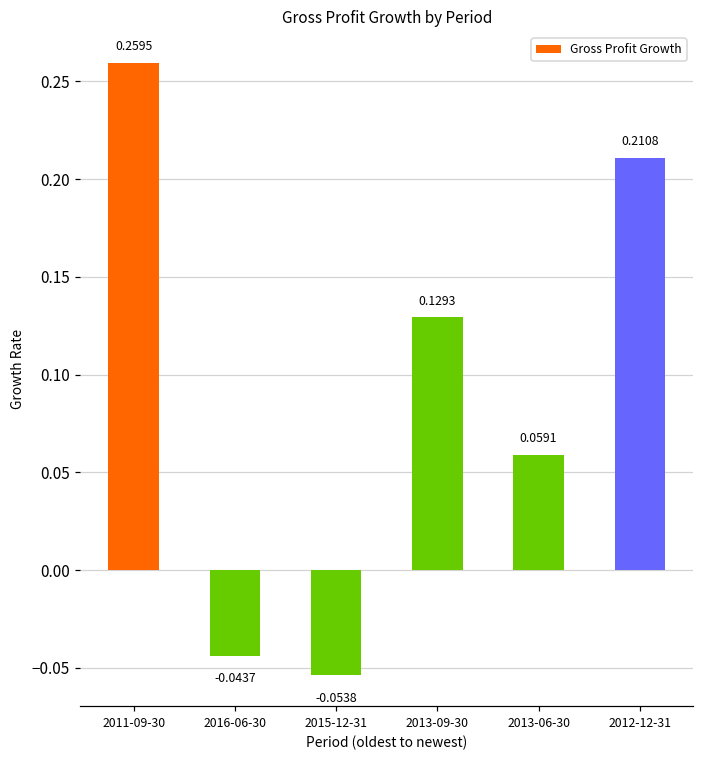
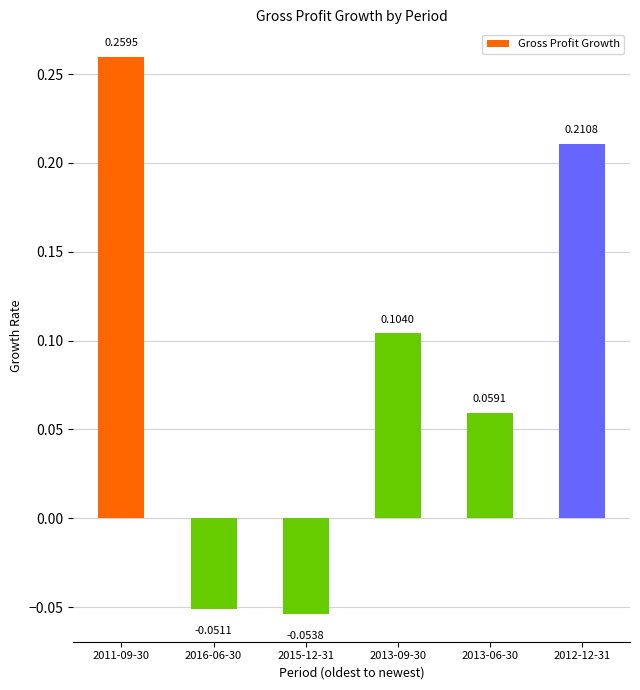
2016-06-30: -0.0437 -> -0.0511
2013-09-30: 0.1293 -> 0.1040
